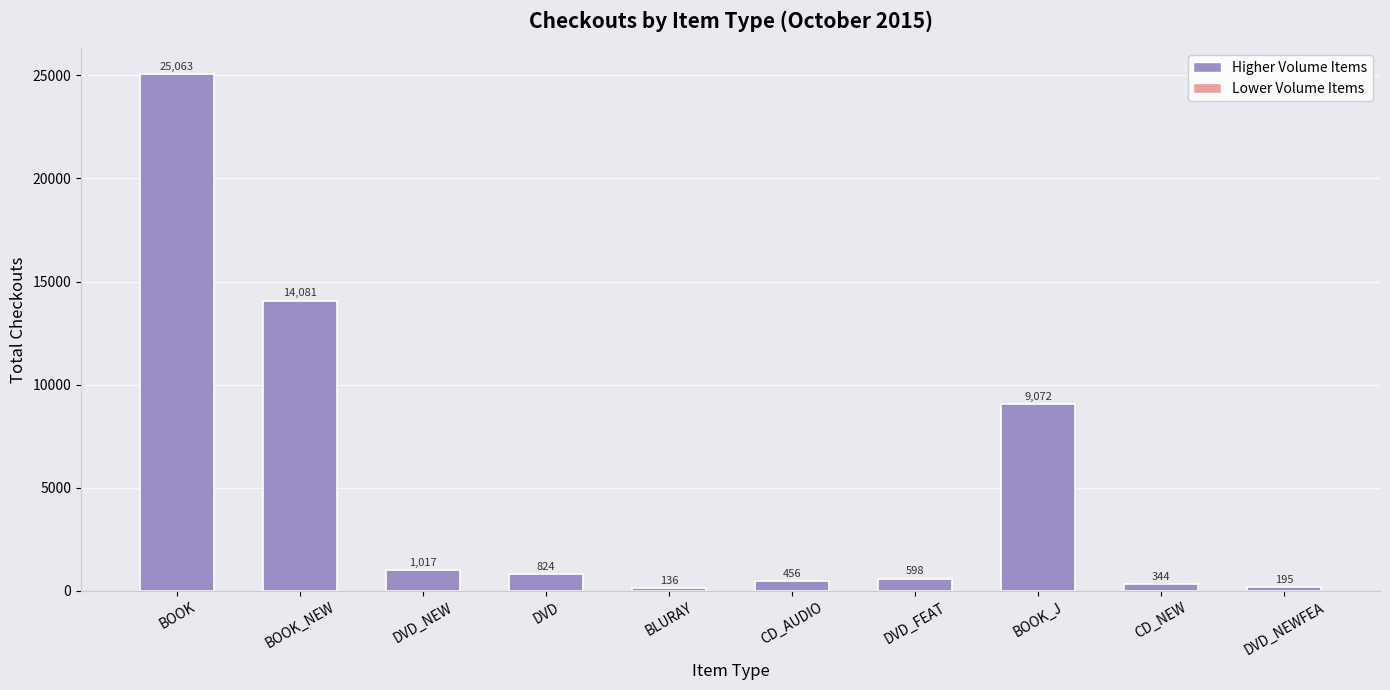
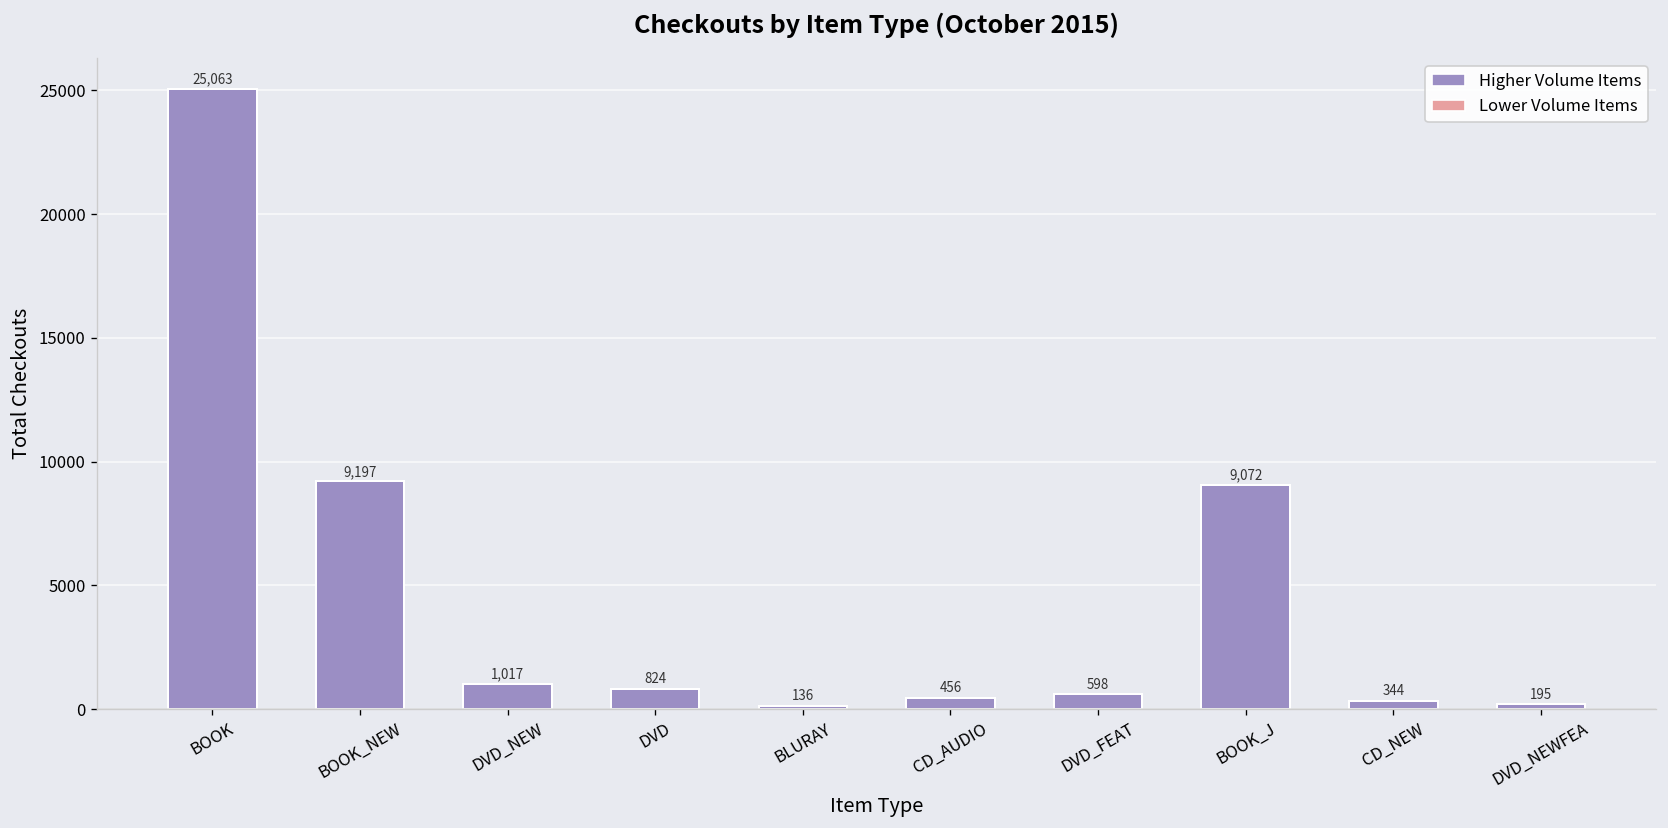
BOOK_NEW: 14,081 -> 9,197
